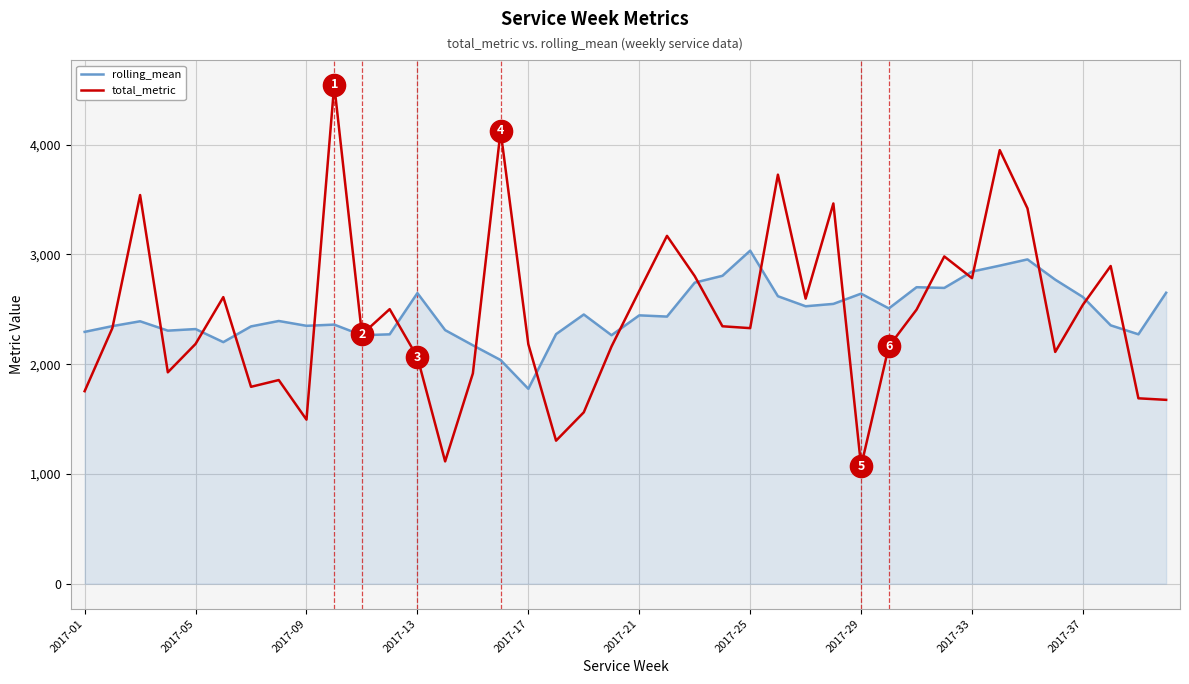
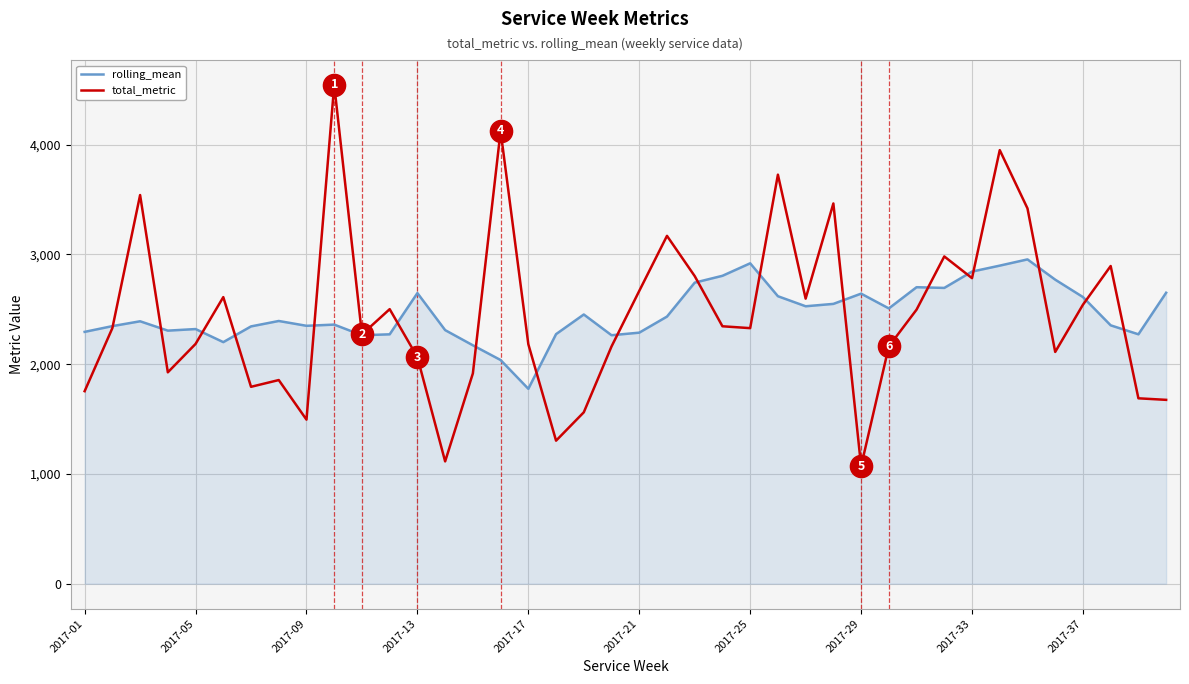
rolling_mean, 2017-21: 2,450 -> 2,290
rolling_mean, 2017-25: 3,030 -> 2,920
